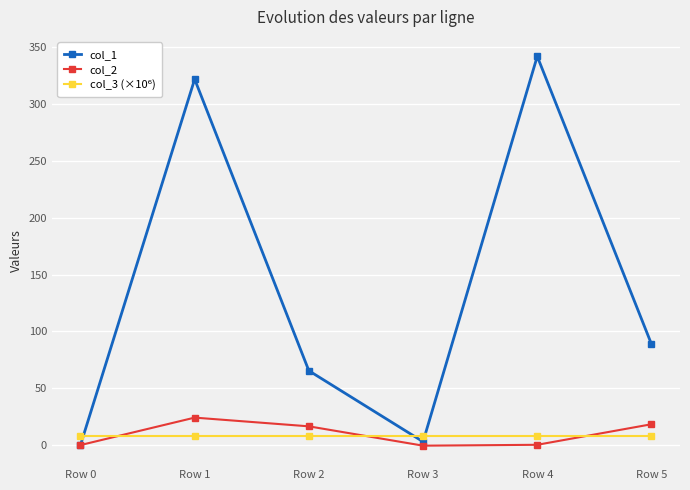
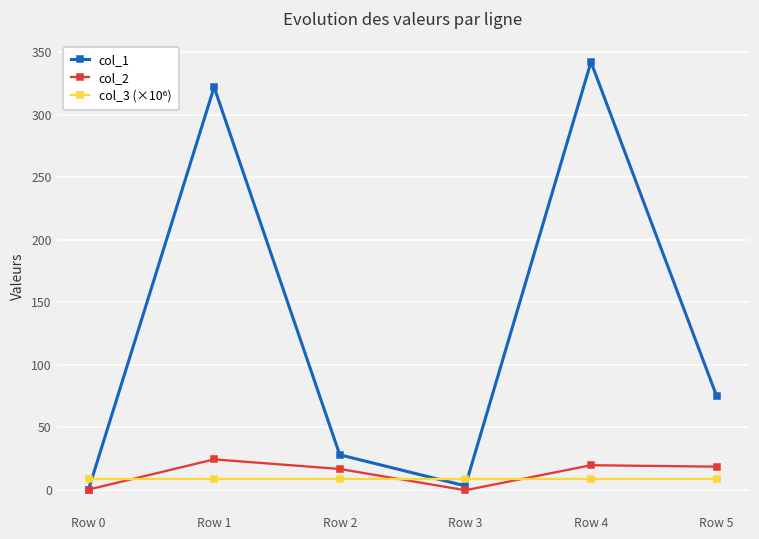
col_1, Row 2: 65 -> 28
col_2, Row 4: 0 -> 19
col_1, Row 5: 89 -> 75
